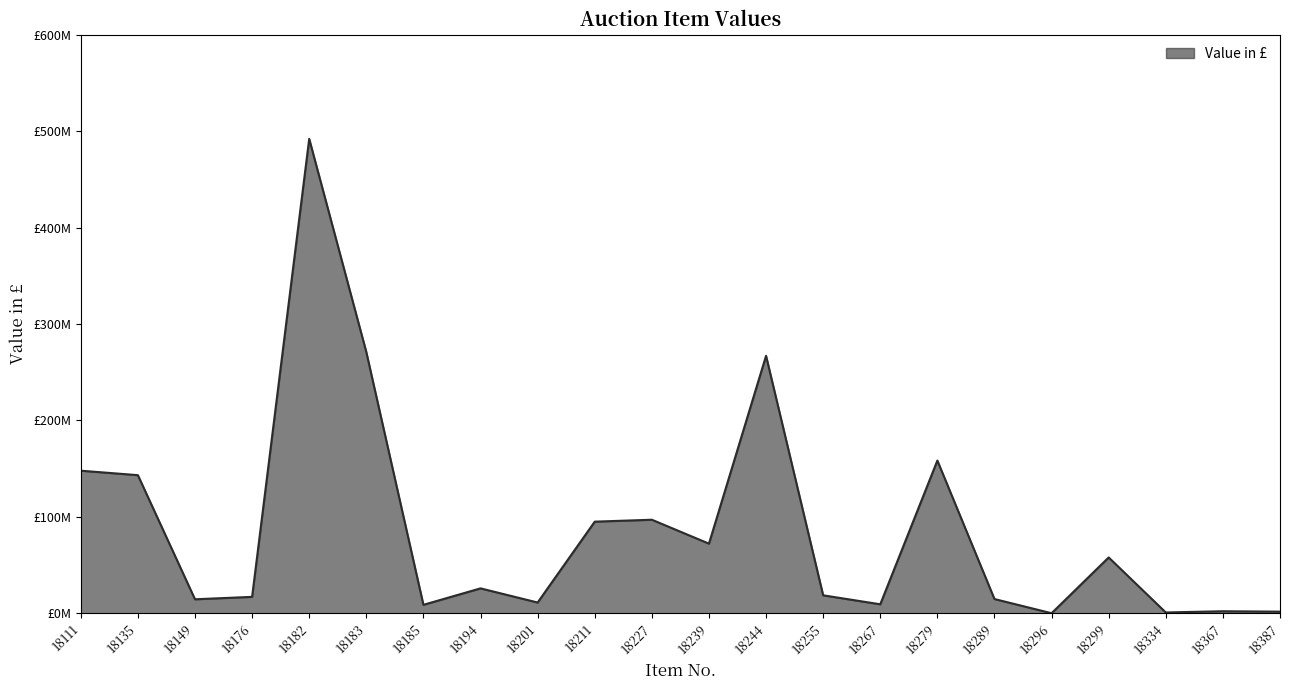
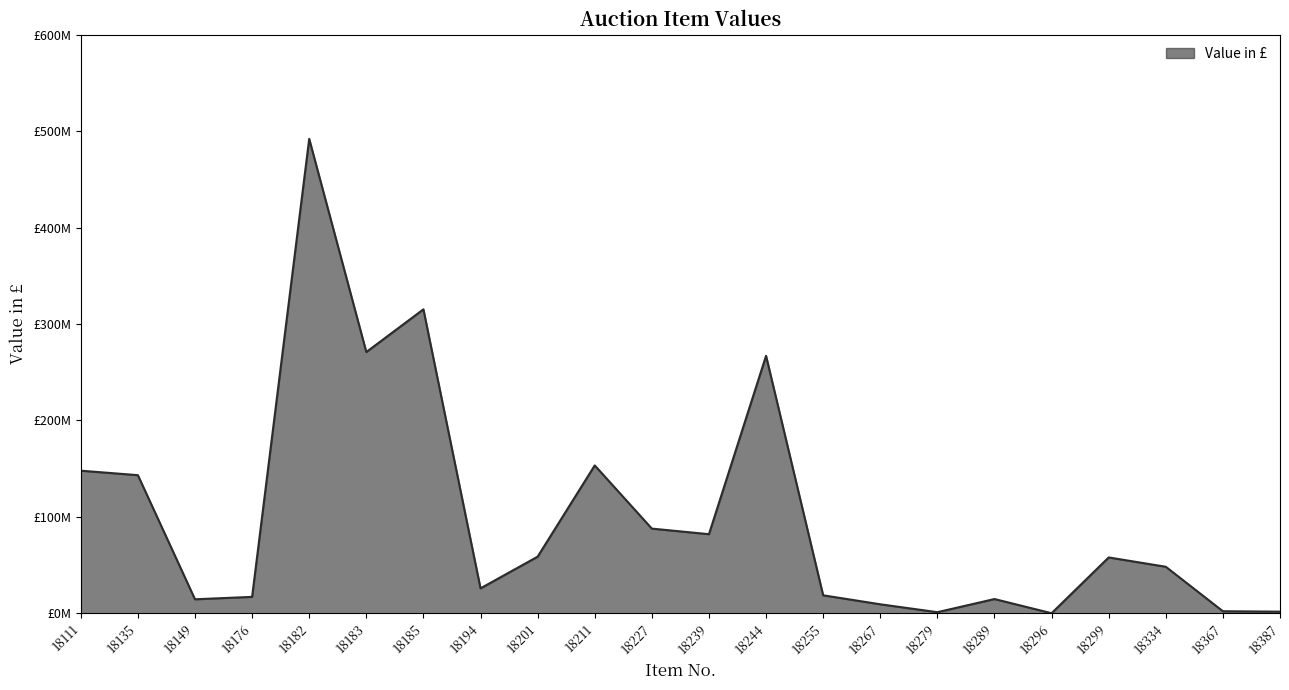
18185: £10000000 -> £320000000
18201: £10000000 -> £60000000
18211: £100000000 -> £150000000
18227: £100000000 -> £90000000
18239: £70000000 -> £80000000
18279: £160000000 -> £0
18334: £0 -> £50000000
